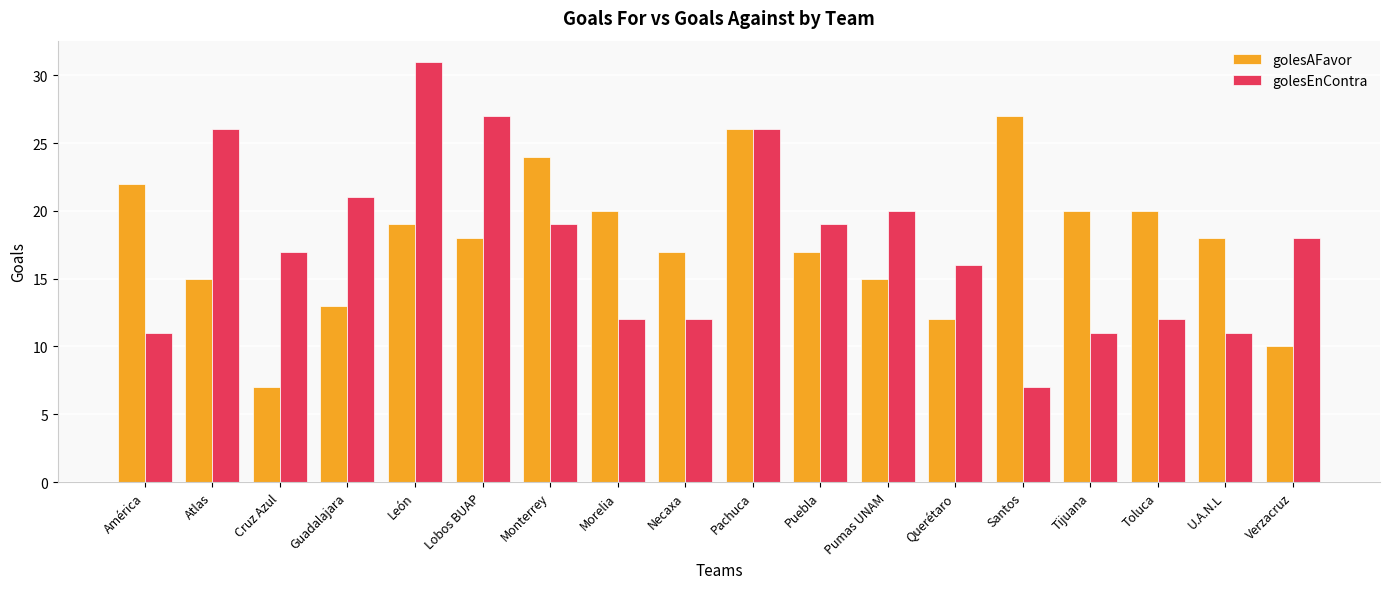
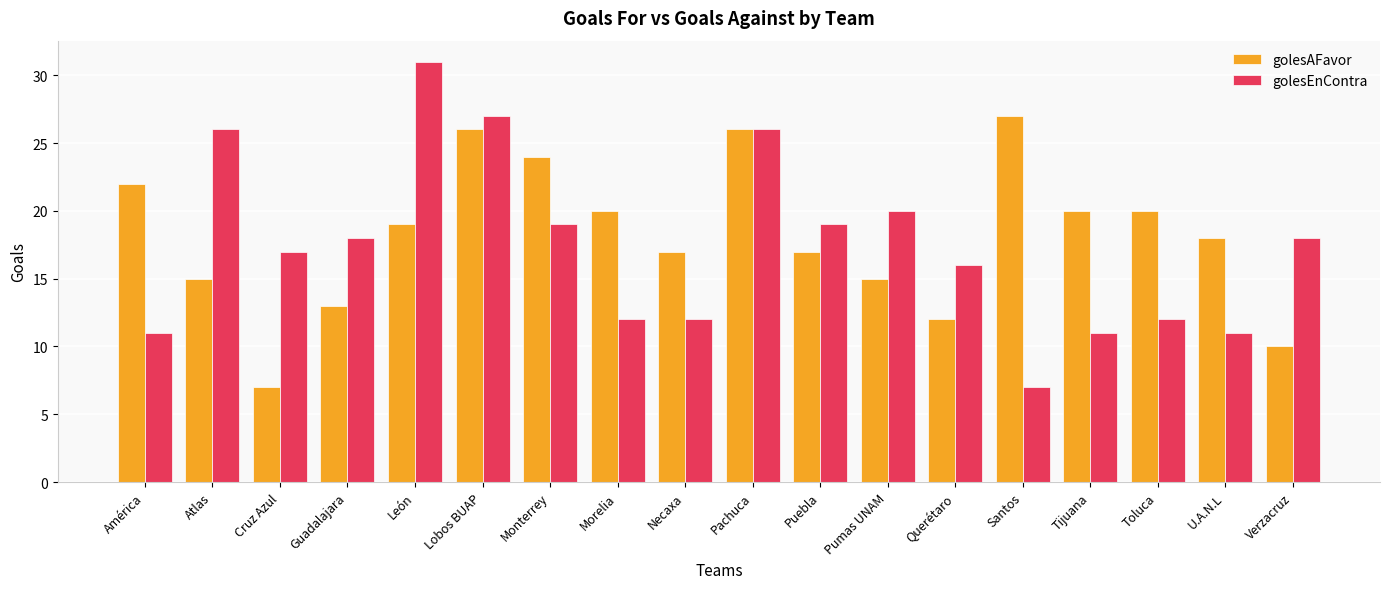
golesEnContra, Guadalajara: 21 -> 18
golesAFavor, Lobos BUAP: 18 -> 26
